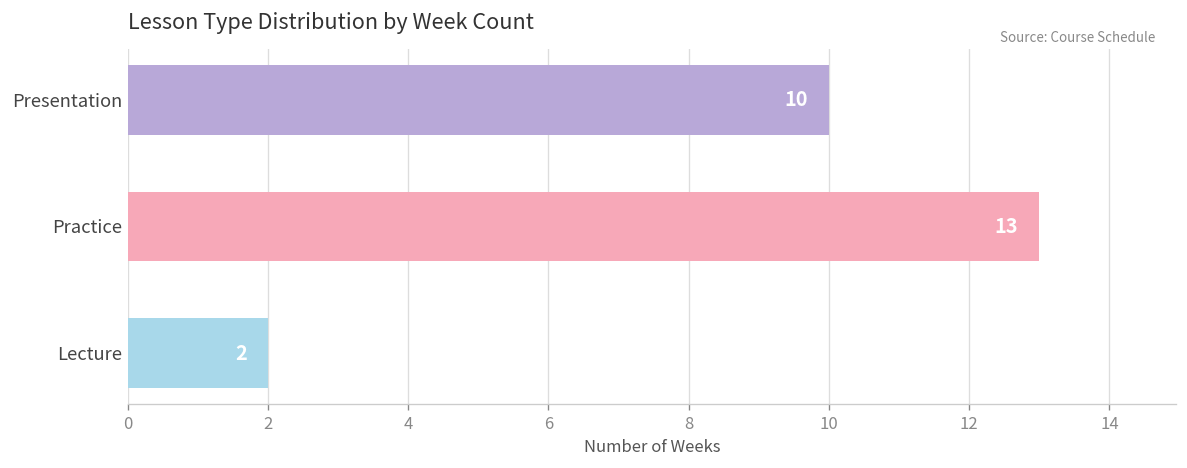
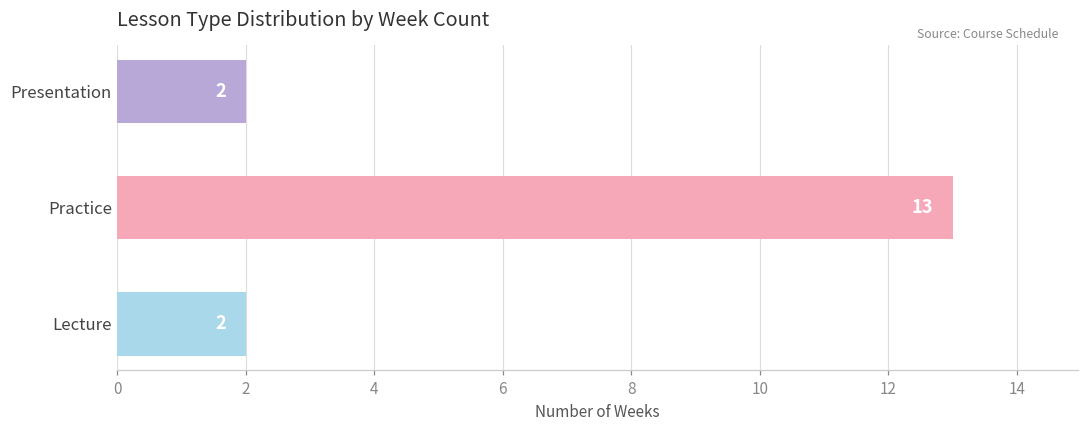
Presentation: 10 -> 2
